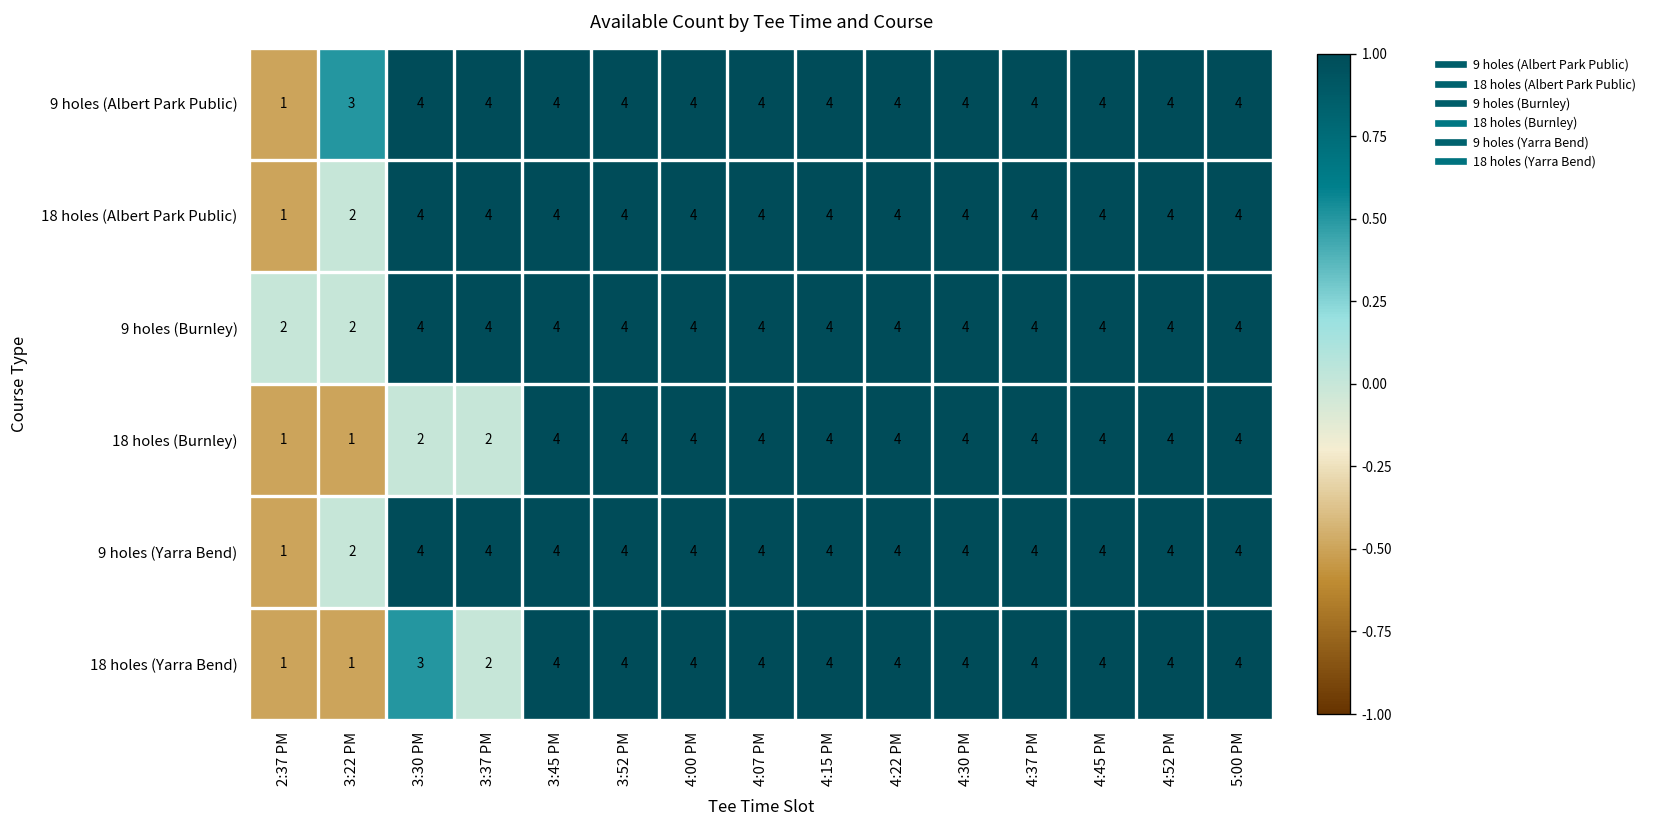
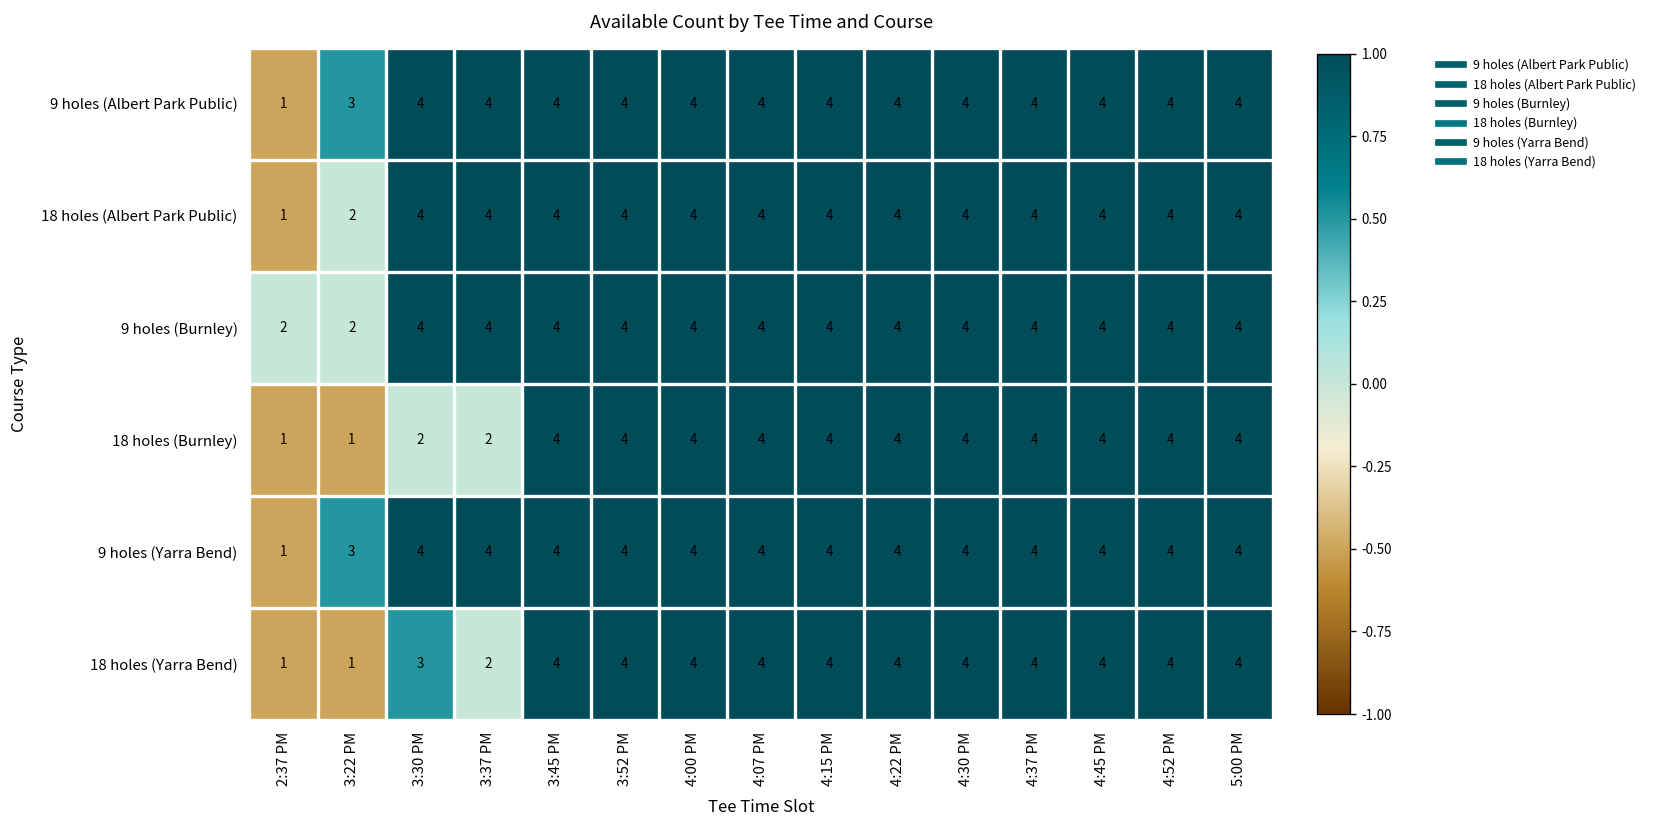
9 holes (Yarra Bend), 3:22 PM: 2 -> 3
